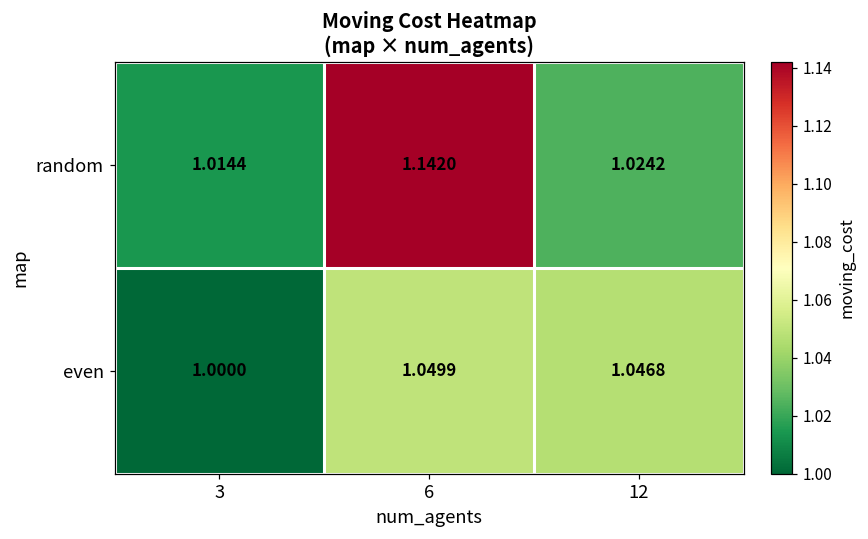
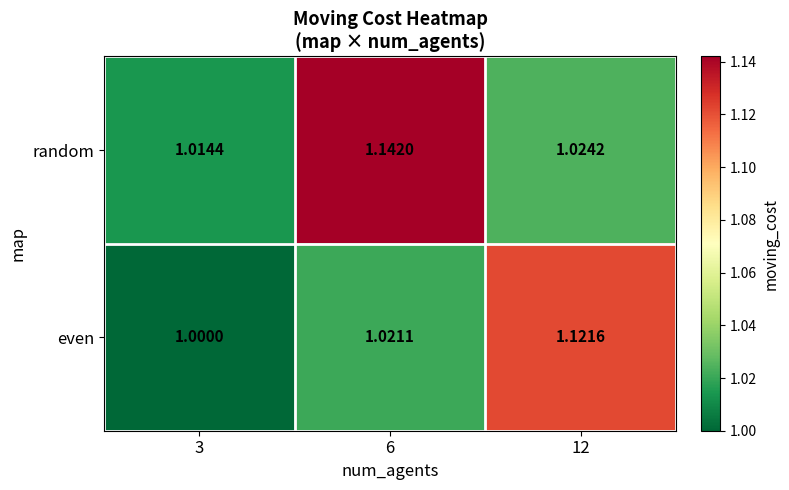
even, 6: 1.0499 -> 1.0211
even, 12: 1.0468 -> 1.1216
